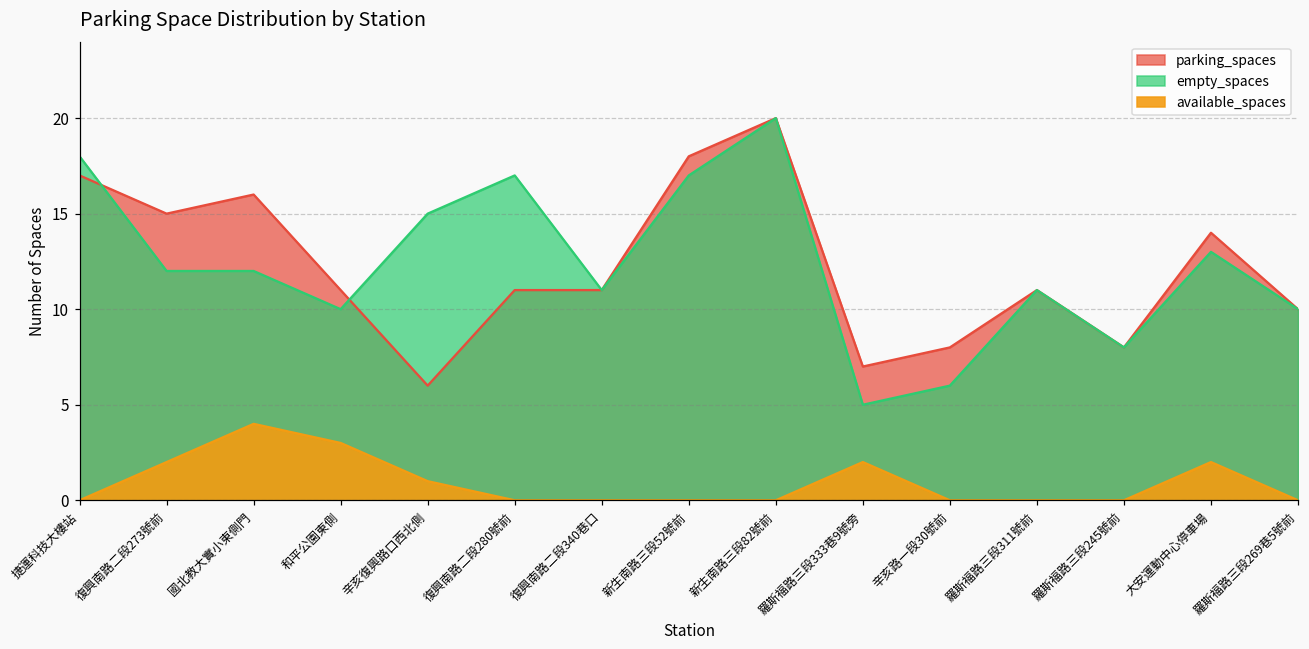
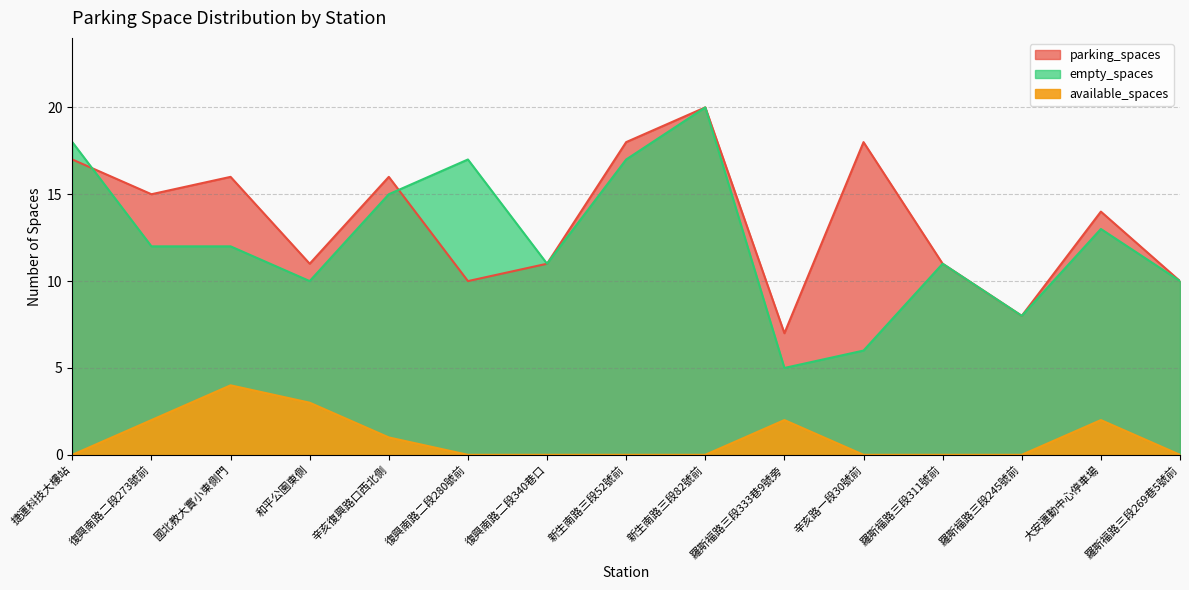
parking_spaces, 辛亥復興路口西北側: 6 -> 16
parking_spaces, 復興南路二段280號前: 11 -> 10
parking_spaces, 辛亥路一段30號前: 8 -> 18
